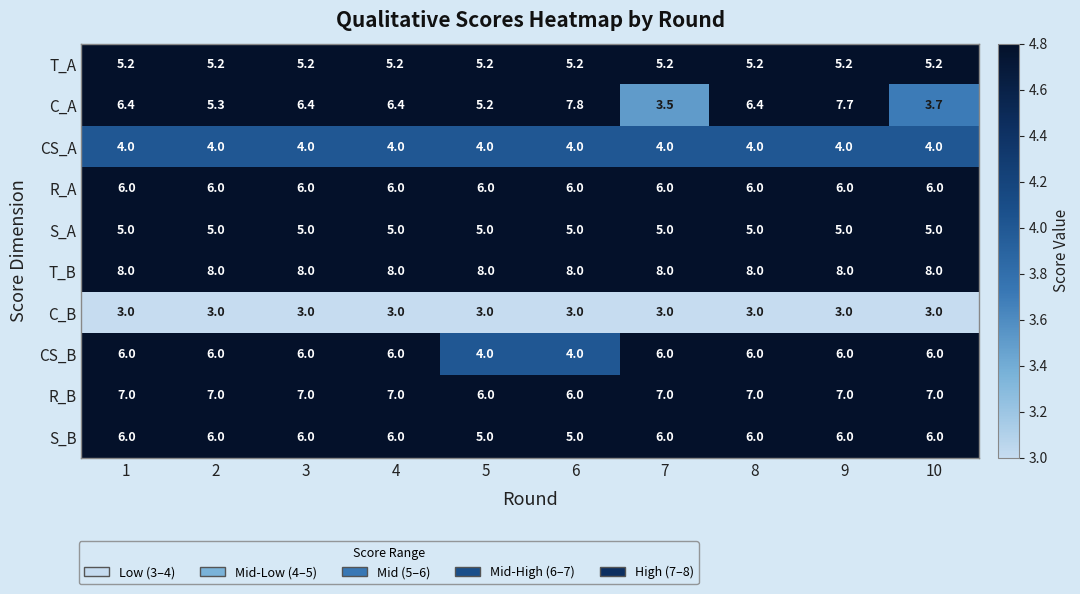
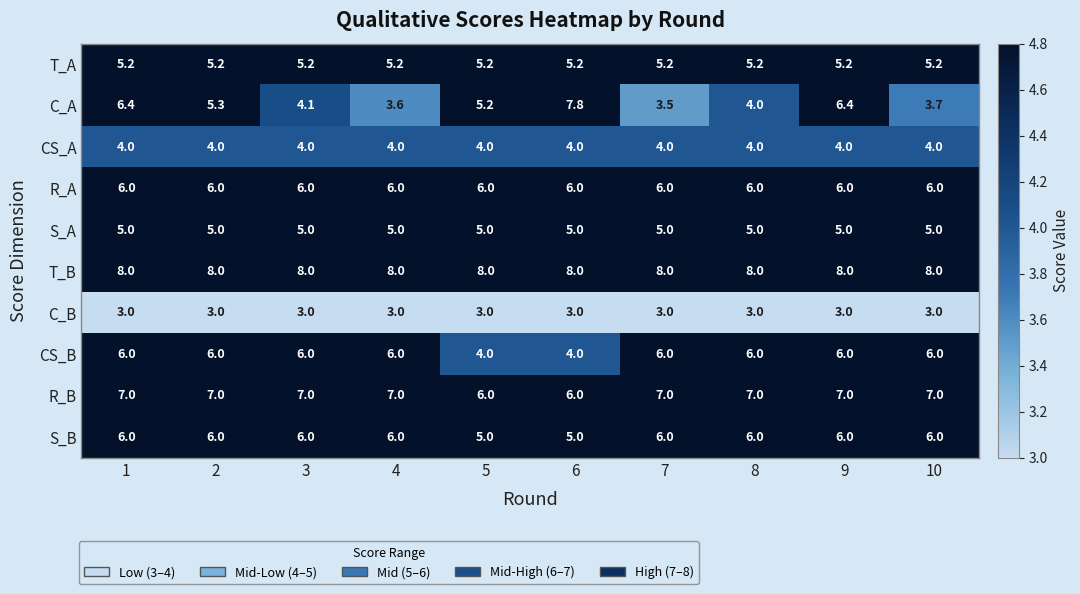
C_A, 3: 6.4 -> 4.1
C_A, 4: 6.4 -> 3.6
C_A, 8: 6.4 -> 4.0
C_A, 9: 7.7 -> 6.4
